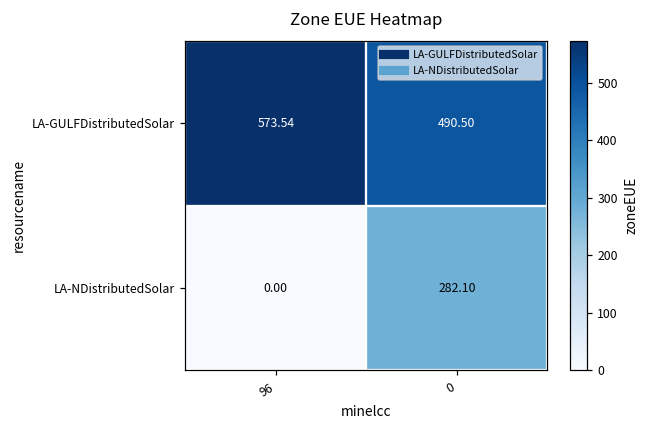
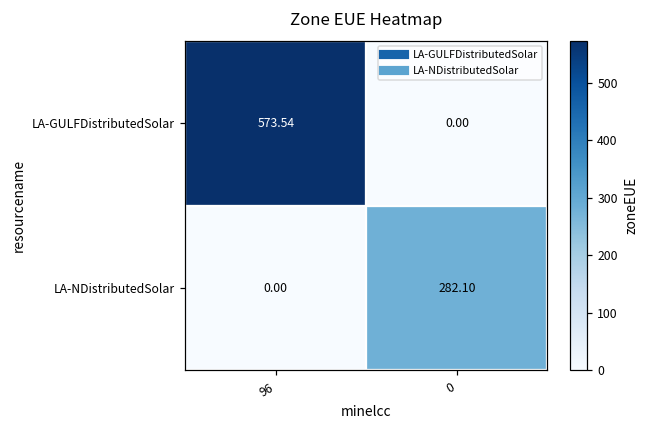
LA-GULFDistributedSolar, 0: 490.50 -> 0.00
